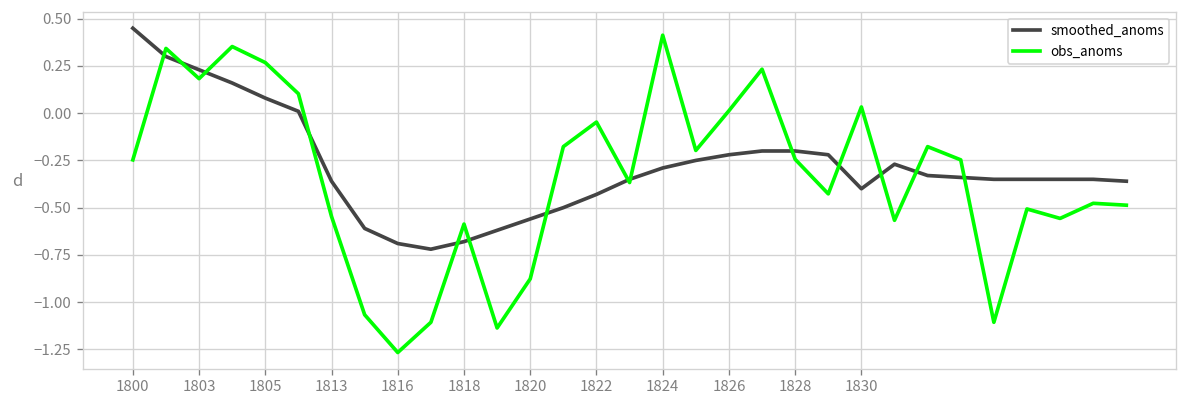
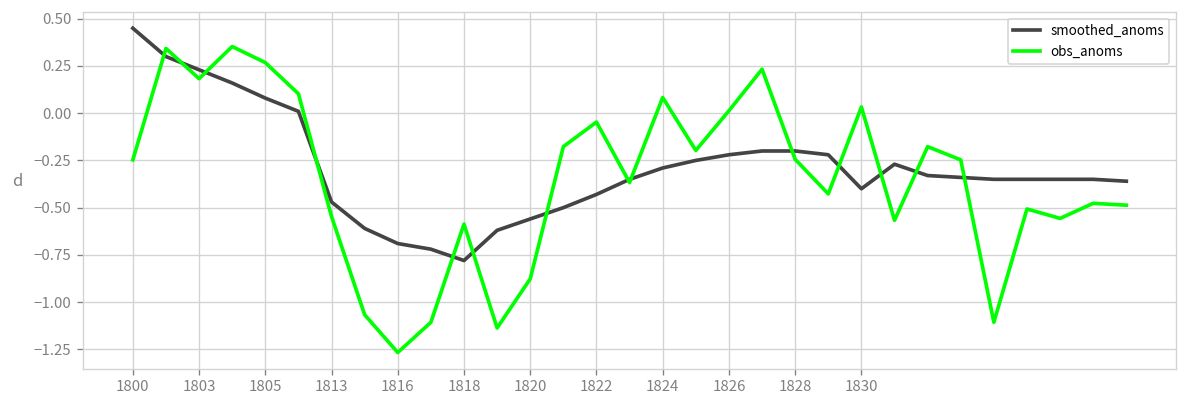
smoothed_anoms, 1813: -0.36 -> -0.47
smoothed_anoms, 1818: -0.68 -> -0.78
obs_anoms, 1824: 0.41 -> 0.08
